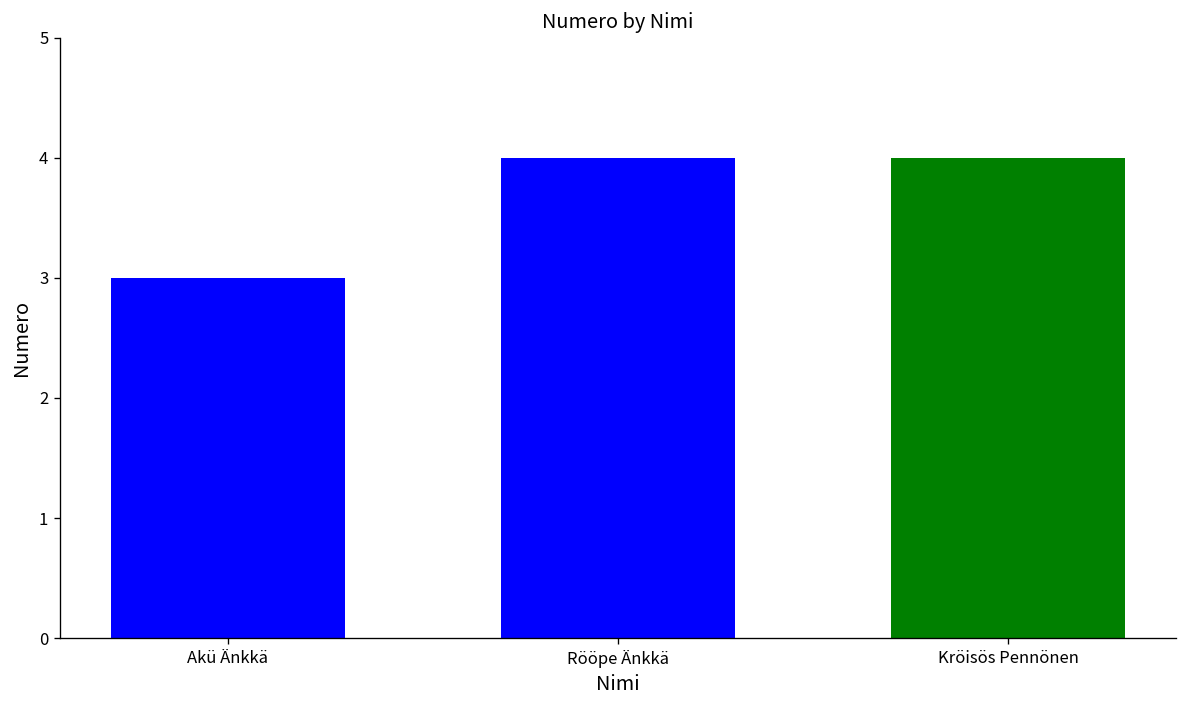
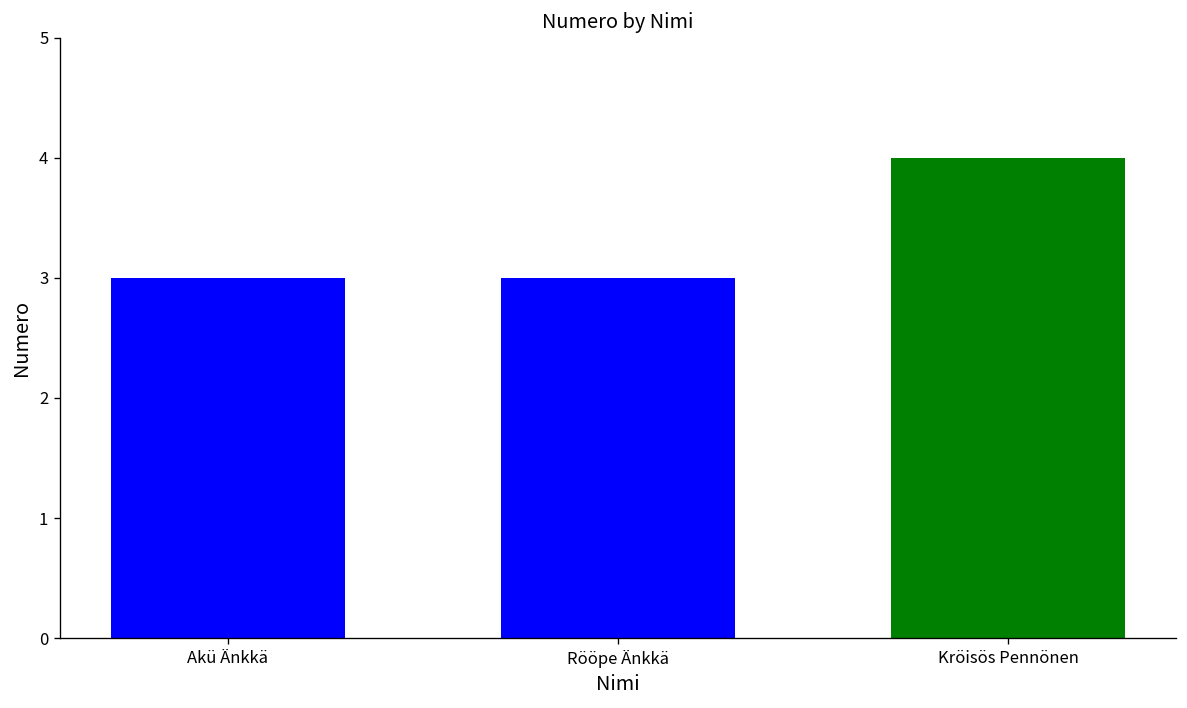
Rööpe Änkkä: 4 -> 3
